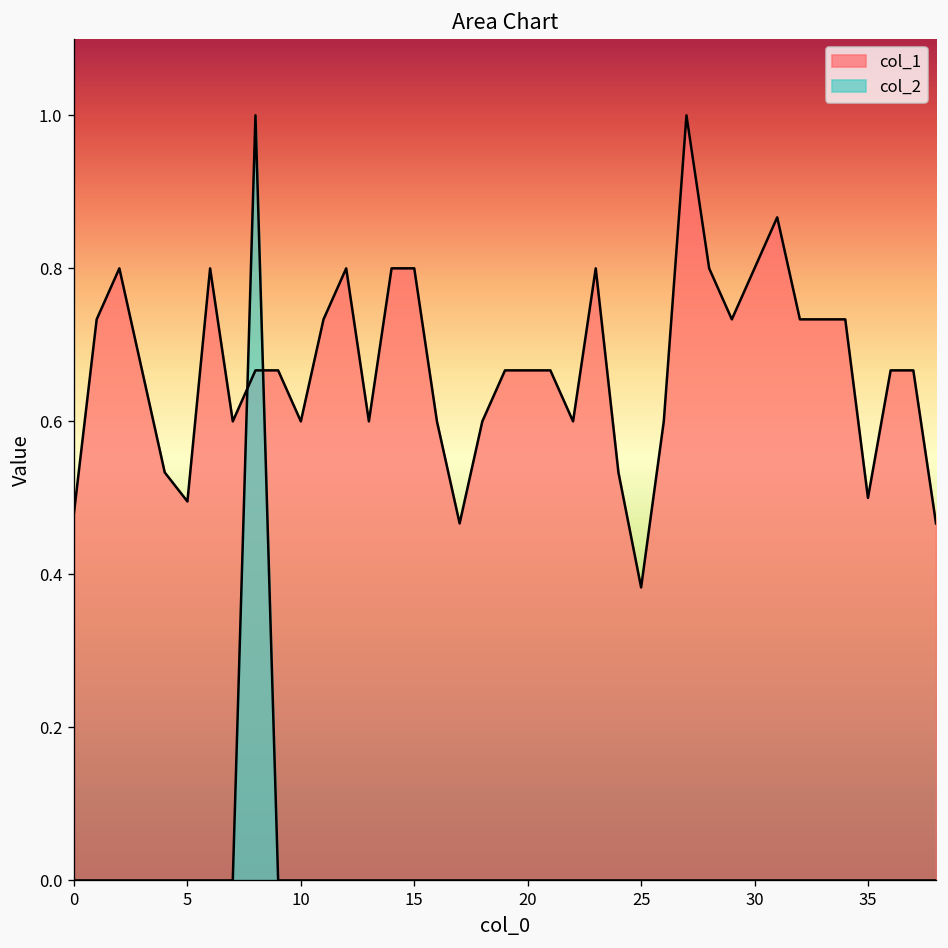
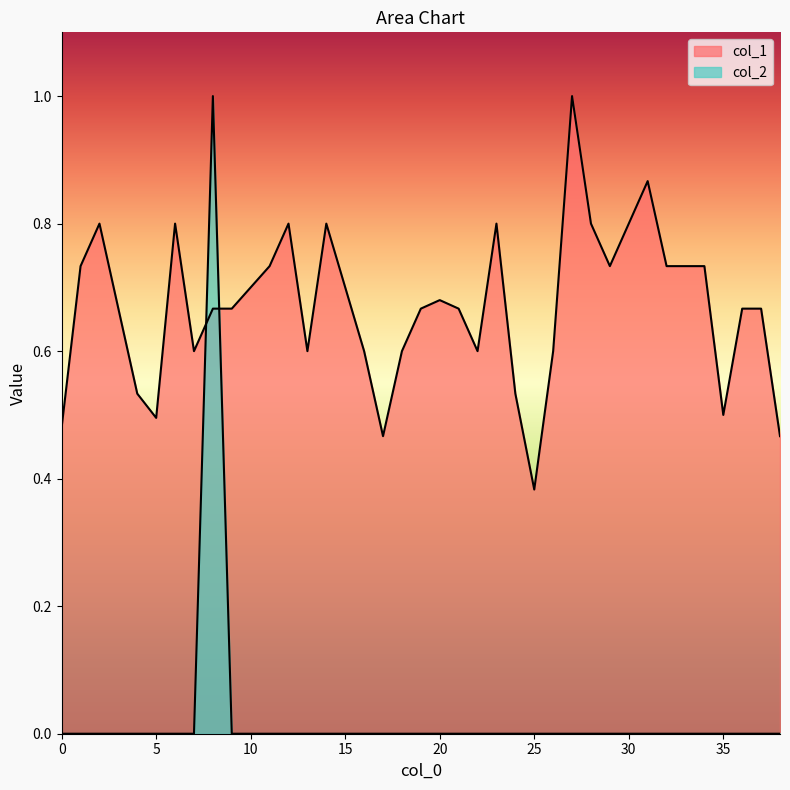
col_1, 10: 0.6 -> 0.7
col_1, 15: 0.8 -> 0.7
col_1, 20: 0.67 -> 0.68
